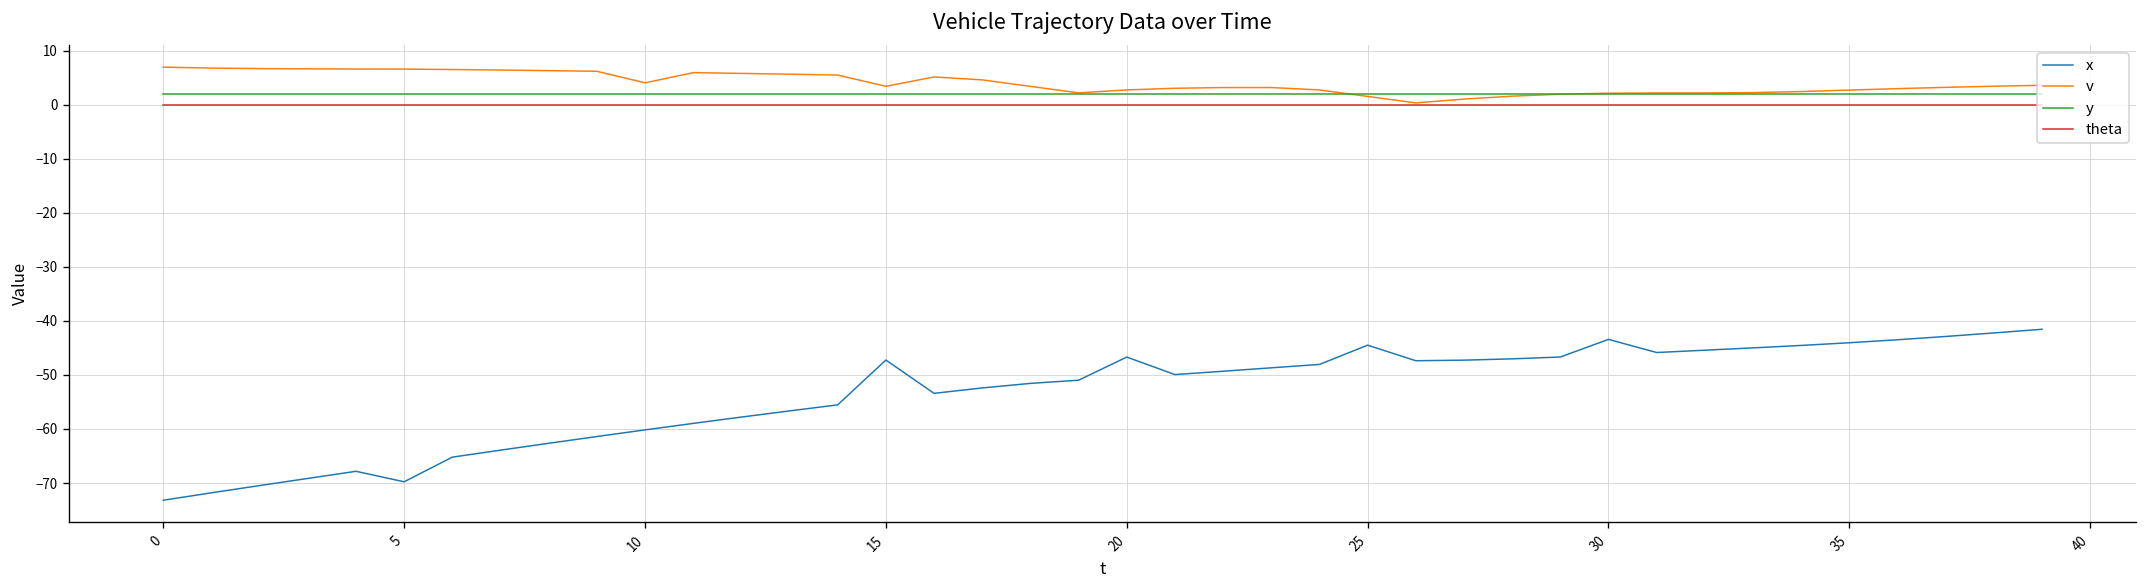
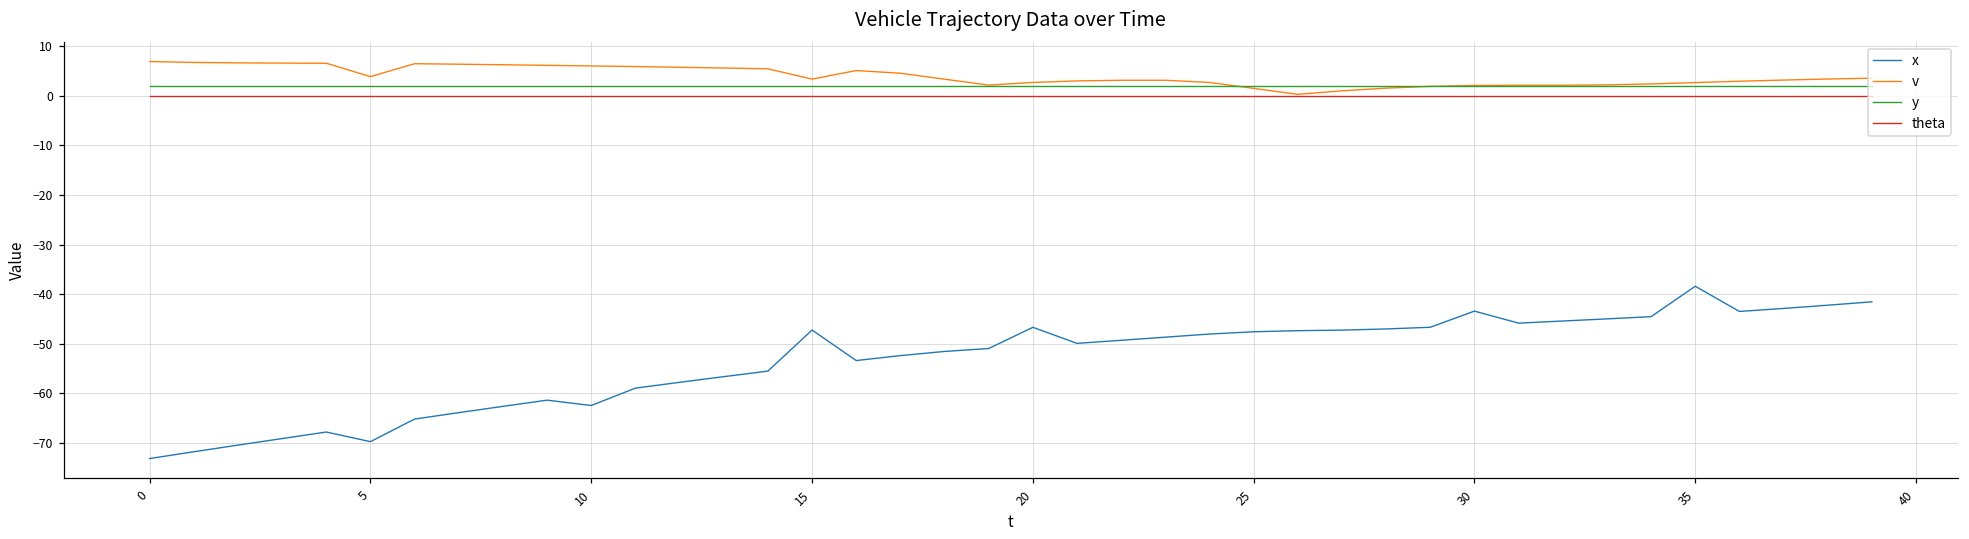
v, 5: 7 -> 4
x, 10: -60 -> -62
v, 10: 4 -> 6
x, 25: -45 -> -48
x, 35: -44 -> -38
